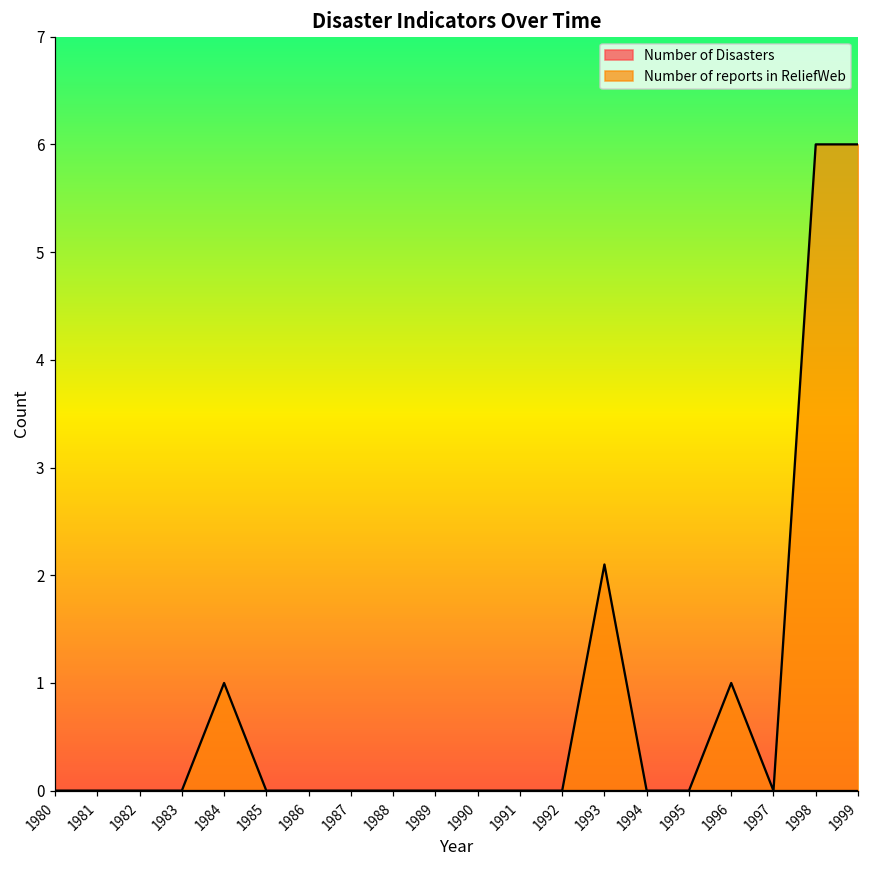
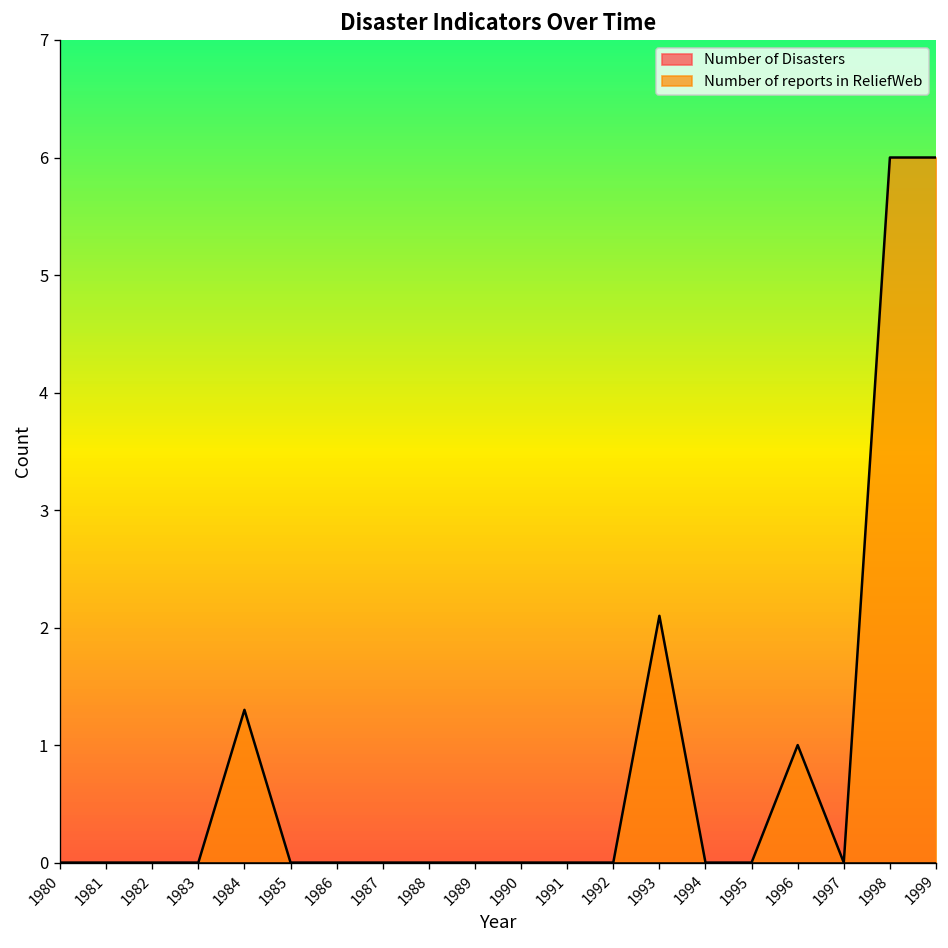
Number of reports in ReliefWeb, 1984: 1.0 -> 1.3
